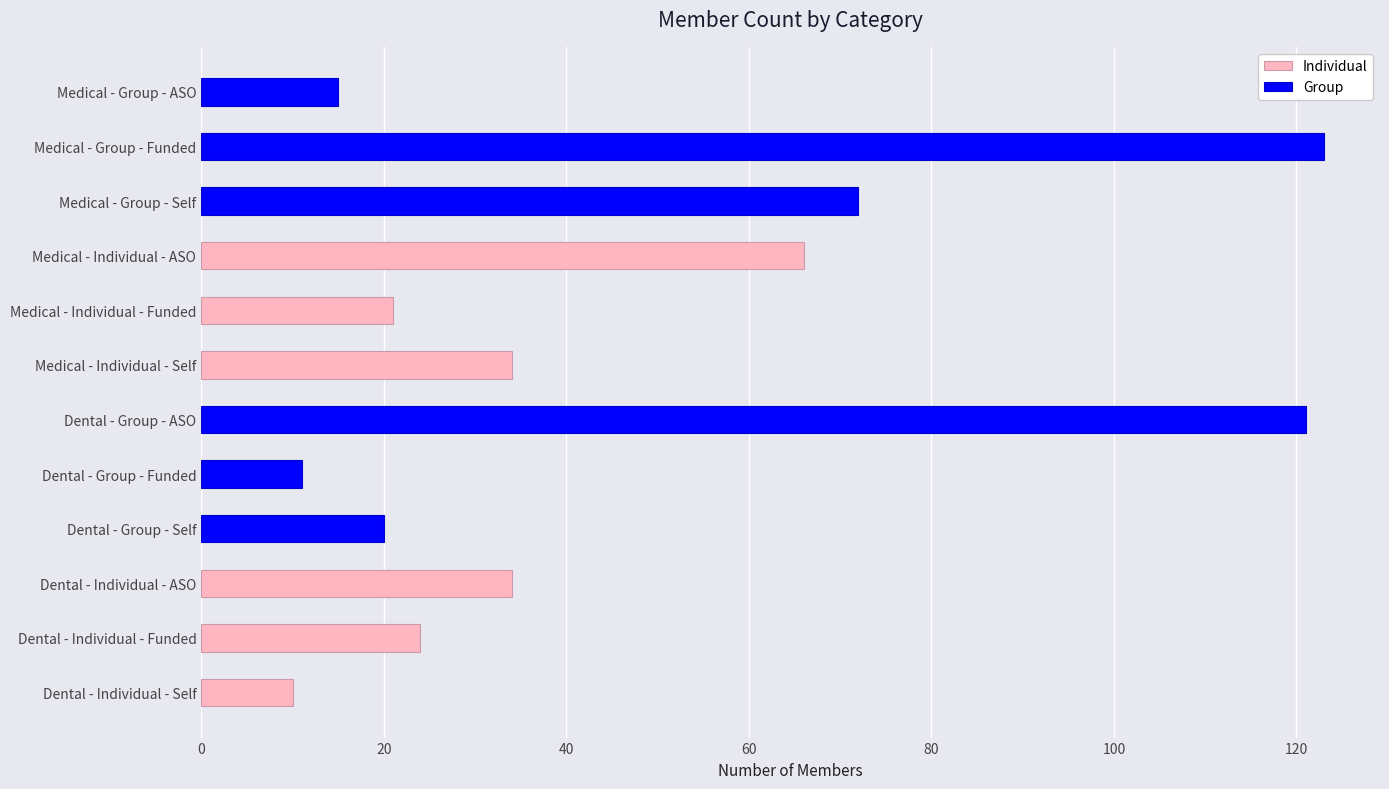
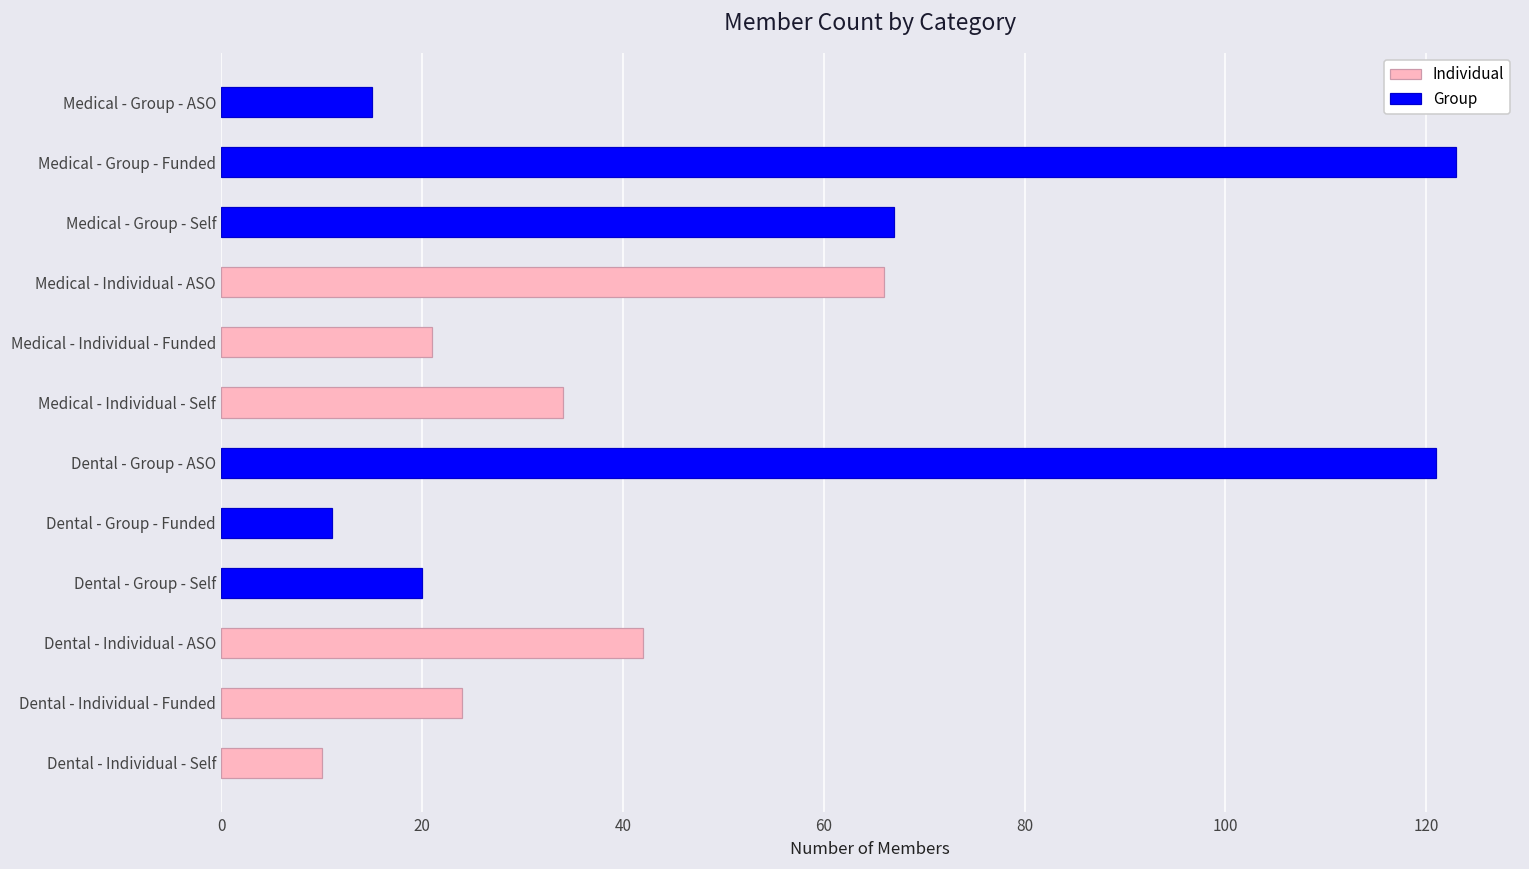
Medical - Group - Self: 72 -> 67
Dental - Individual - ASO: 34 -> 42
